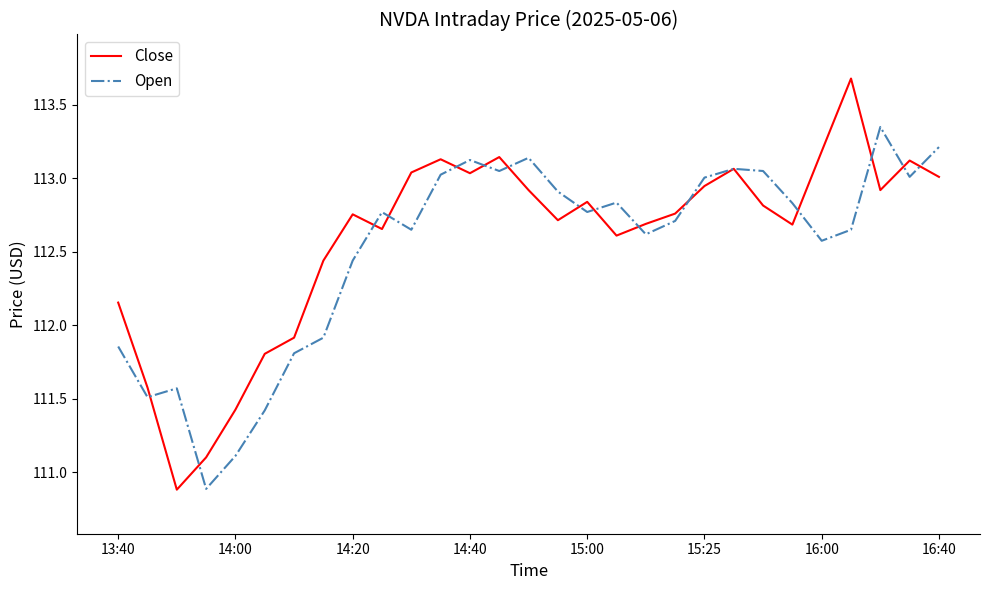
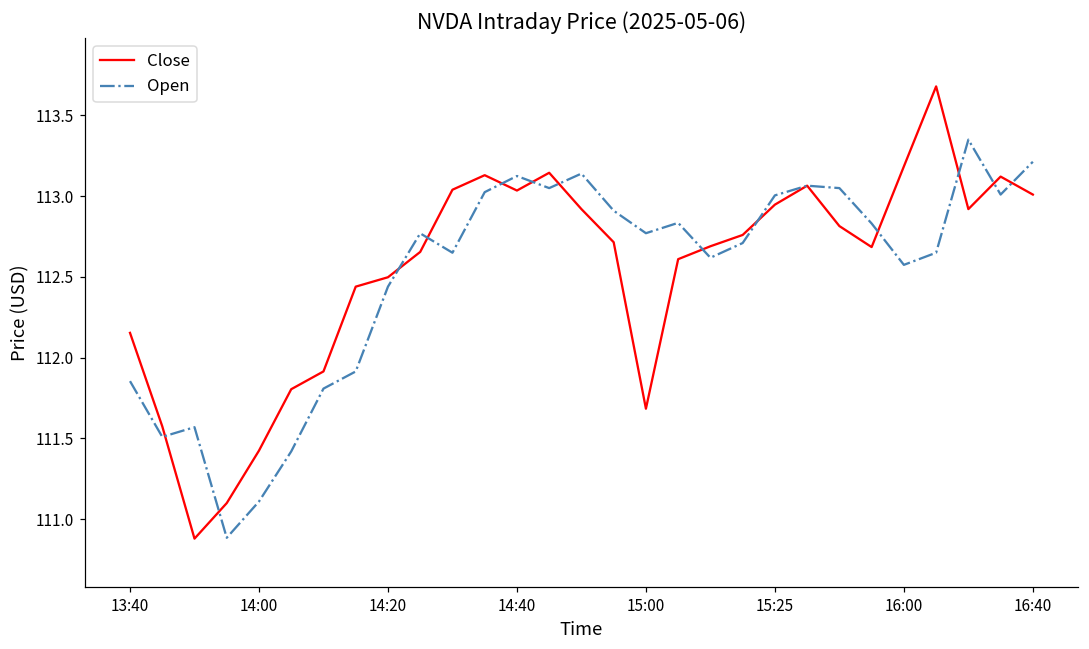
Close, 14:20: 112.75 -> 112.50
Close, 15:00: 112.84 -> 111.68
